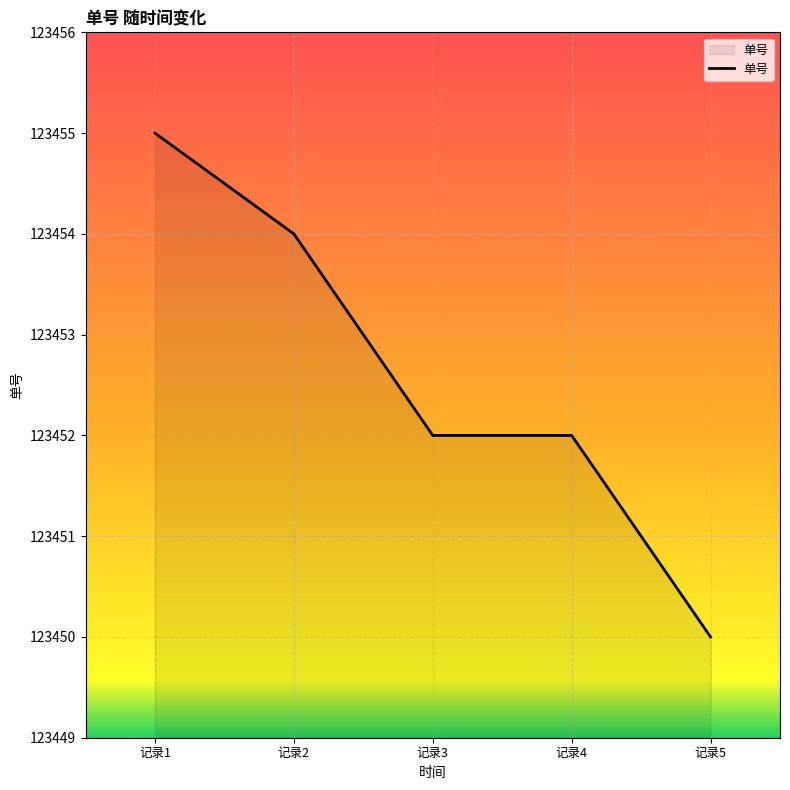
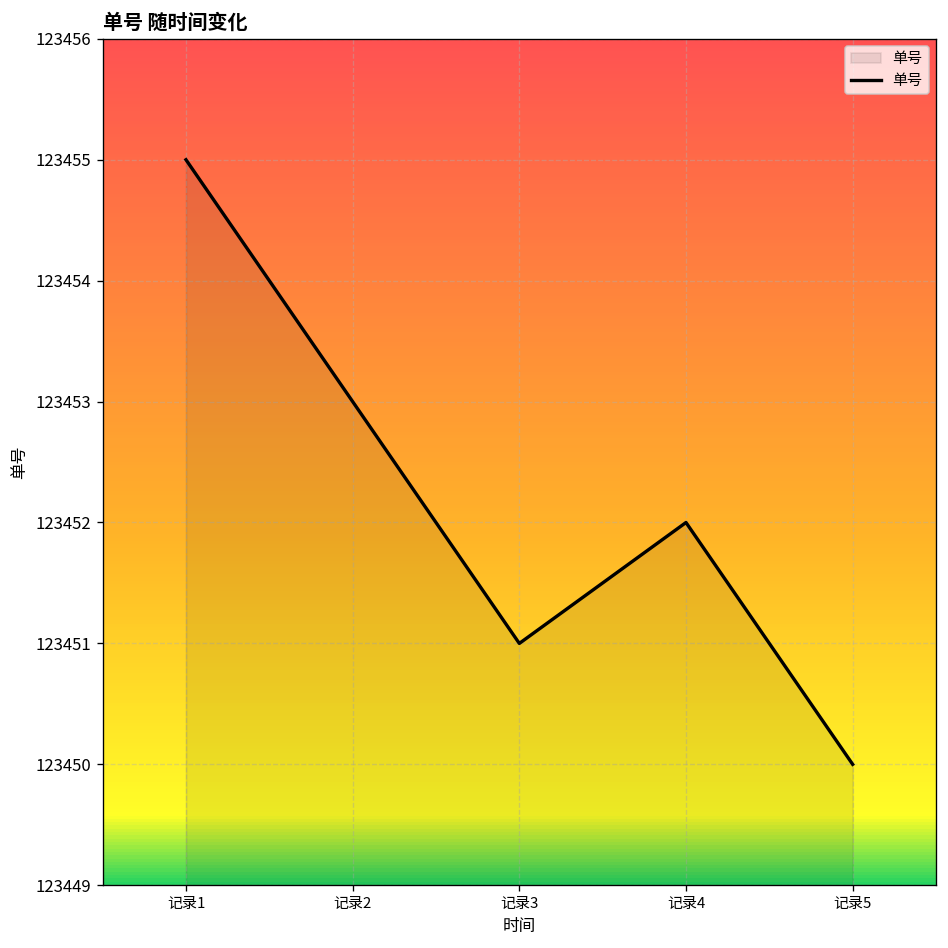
记录2: 123454 -> 123453
记录3: 123452 -> 123451
